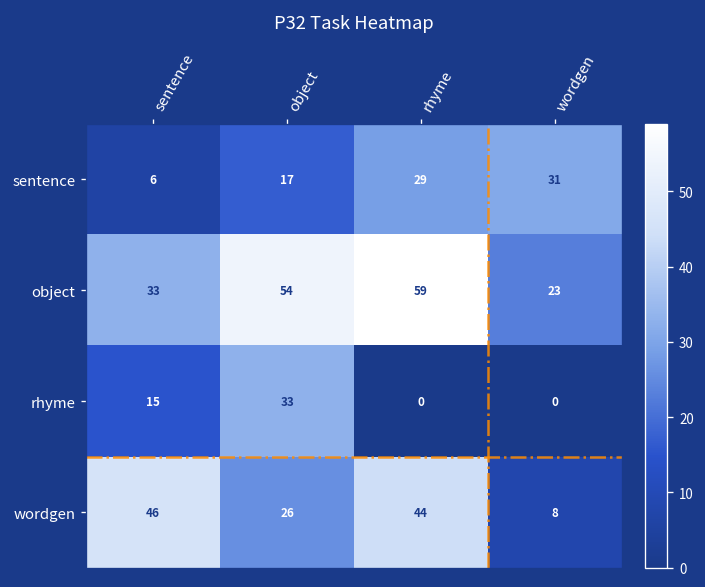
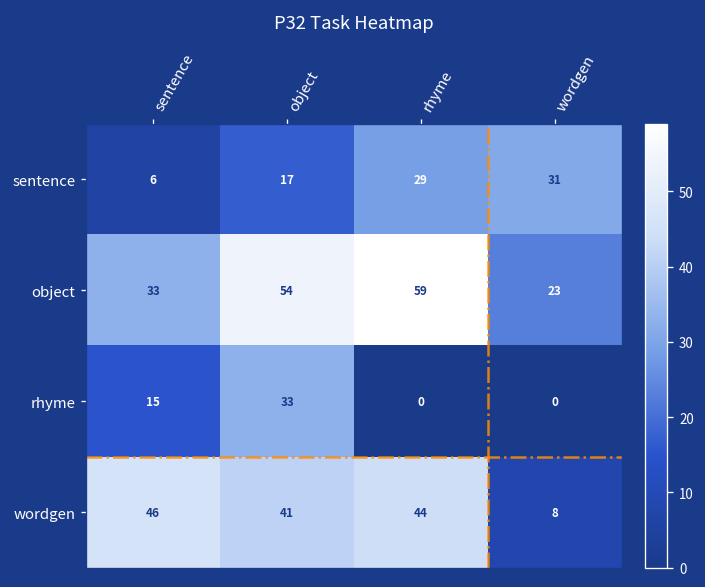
wordgen, object: 26 -> 41
